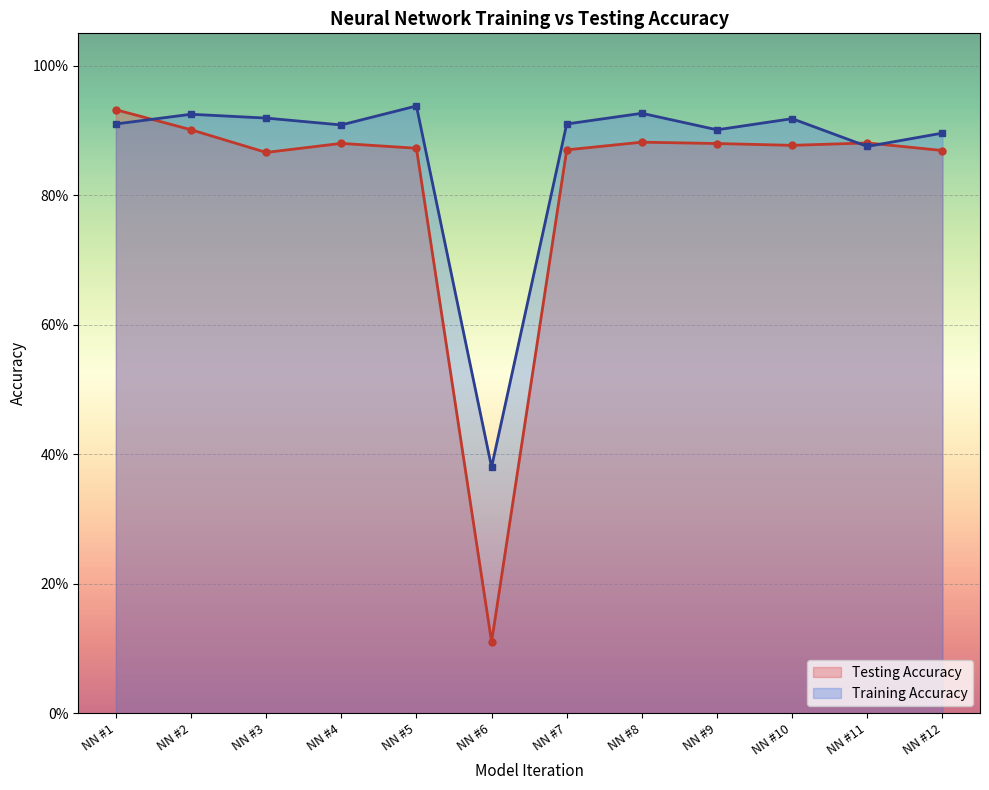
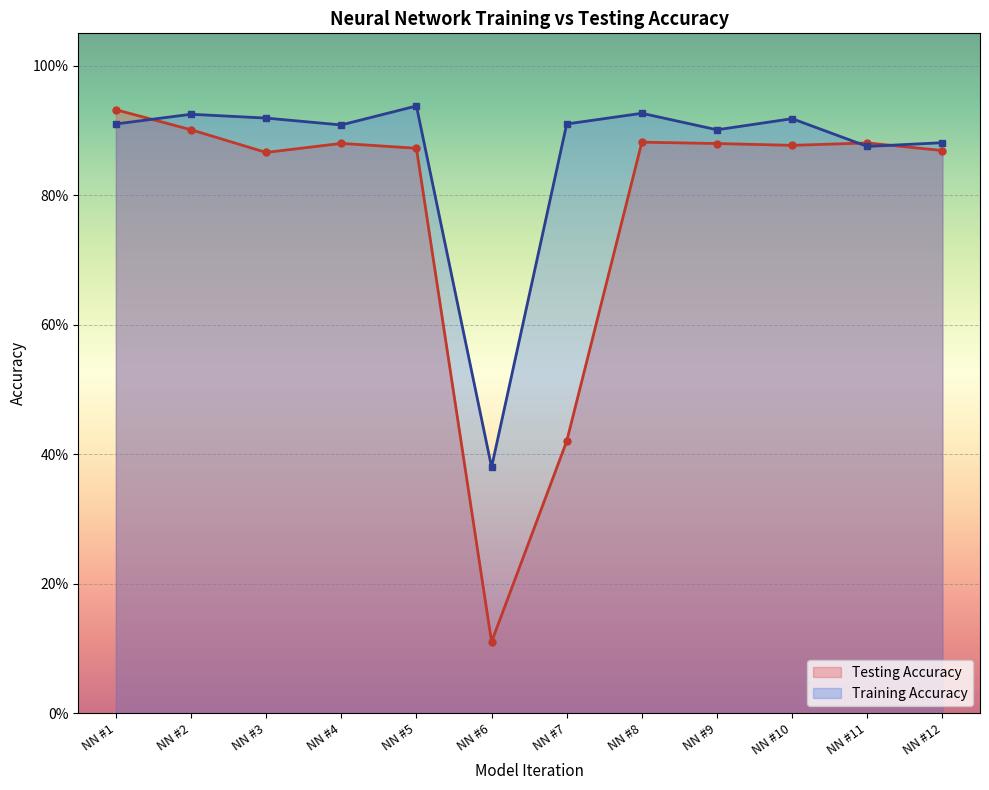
Testing Accuracy, NN #7: 87% -> 42%
Training Accuracy, NN #12: 90% -> 88%
